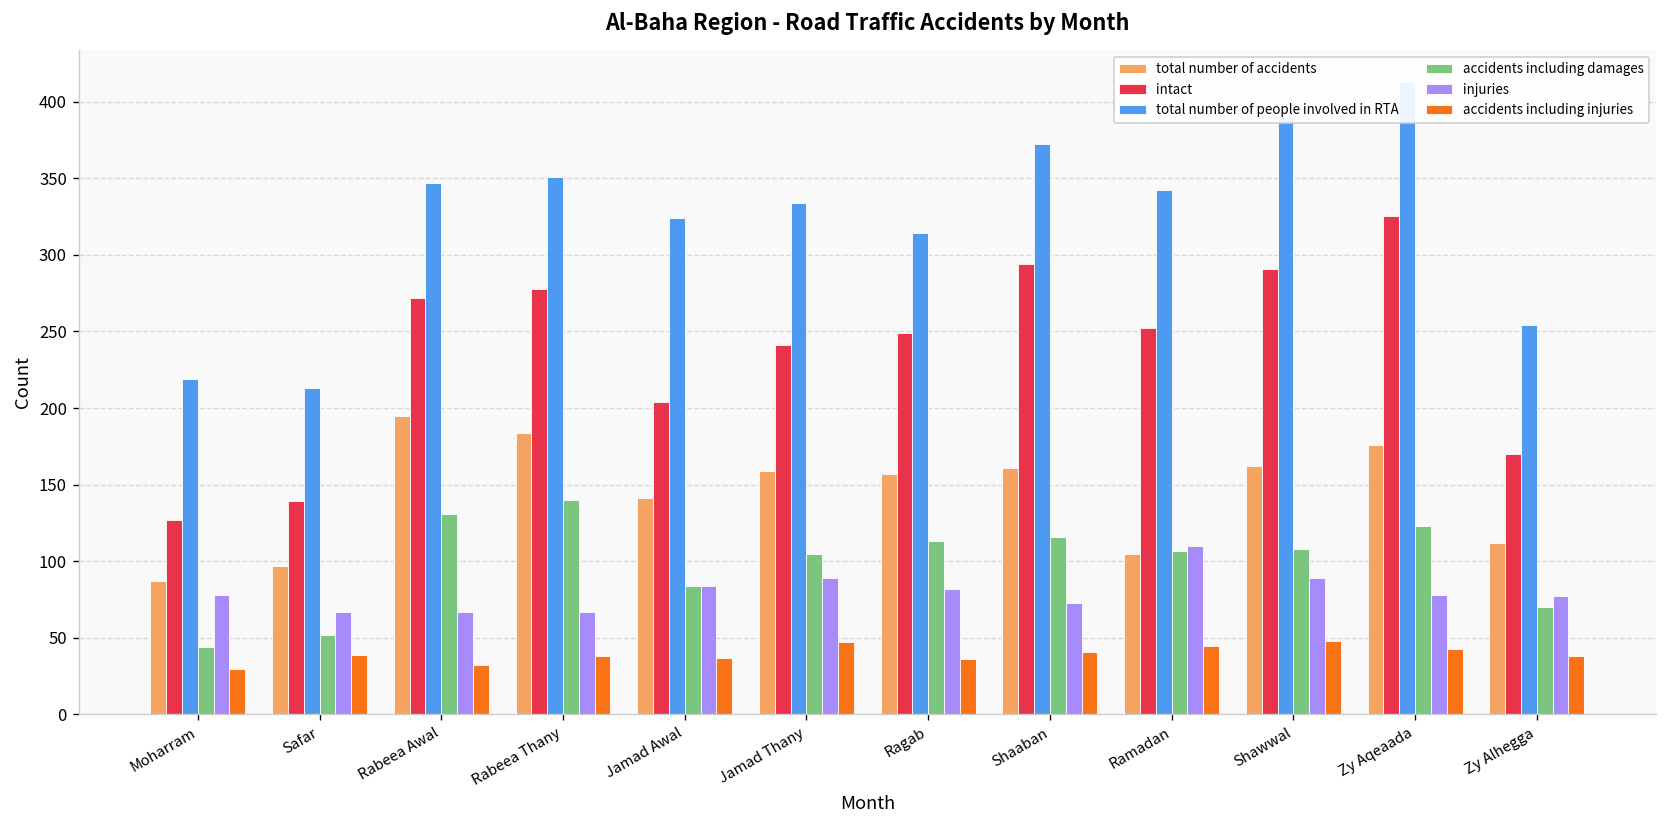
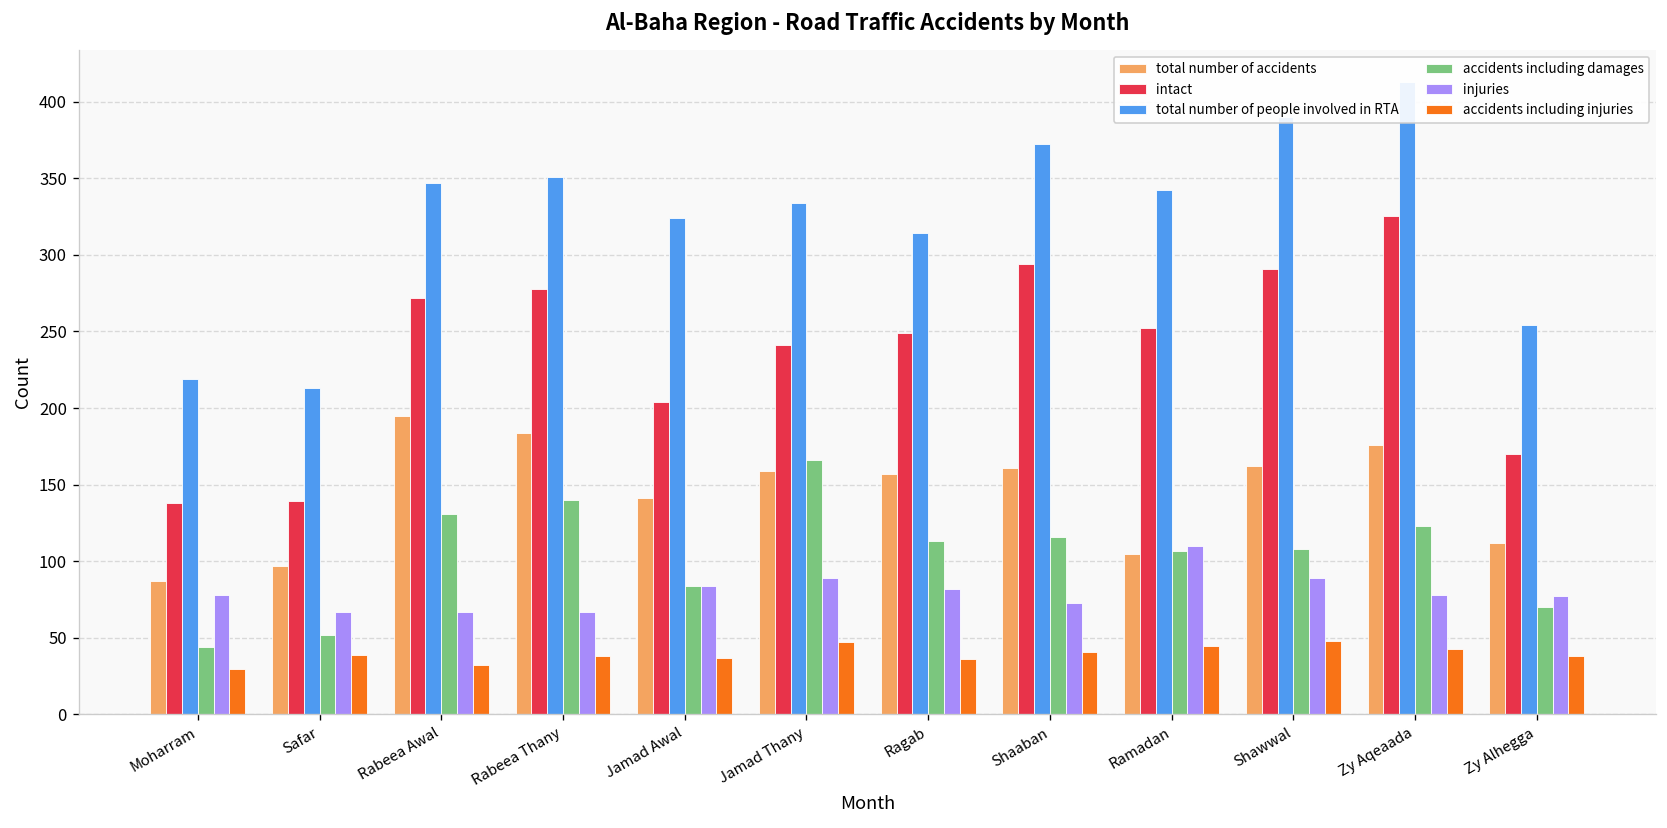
intact, Moharram: 127 -> 138
accidents including damages, Jamad Thany: 105 -> 166
